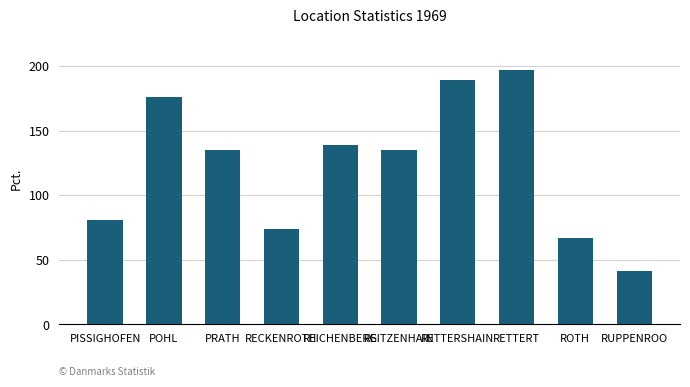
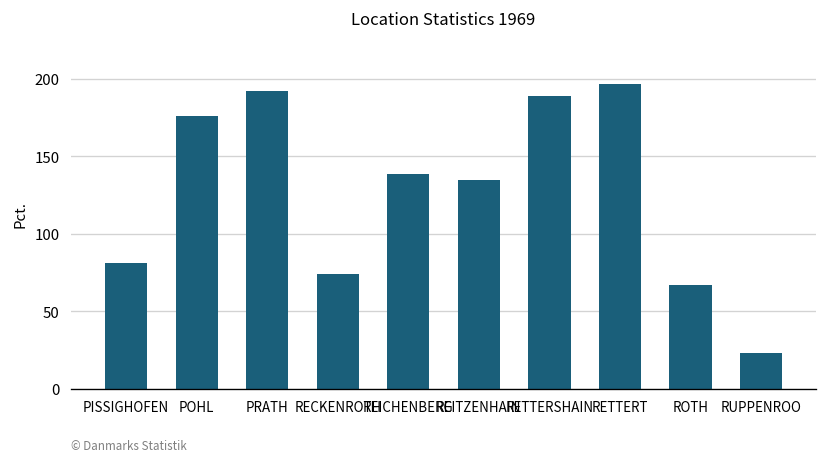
PRATH: 135 -> 192
RUPPENROO: 41 -> 23
